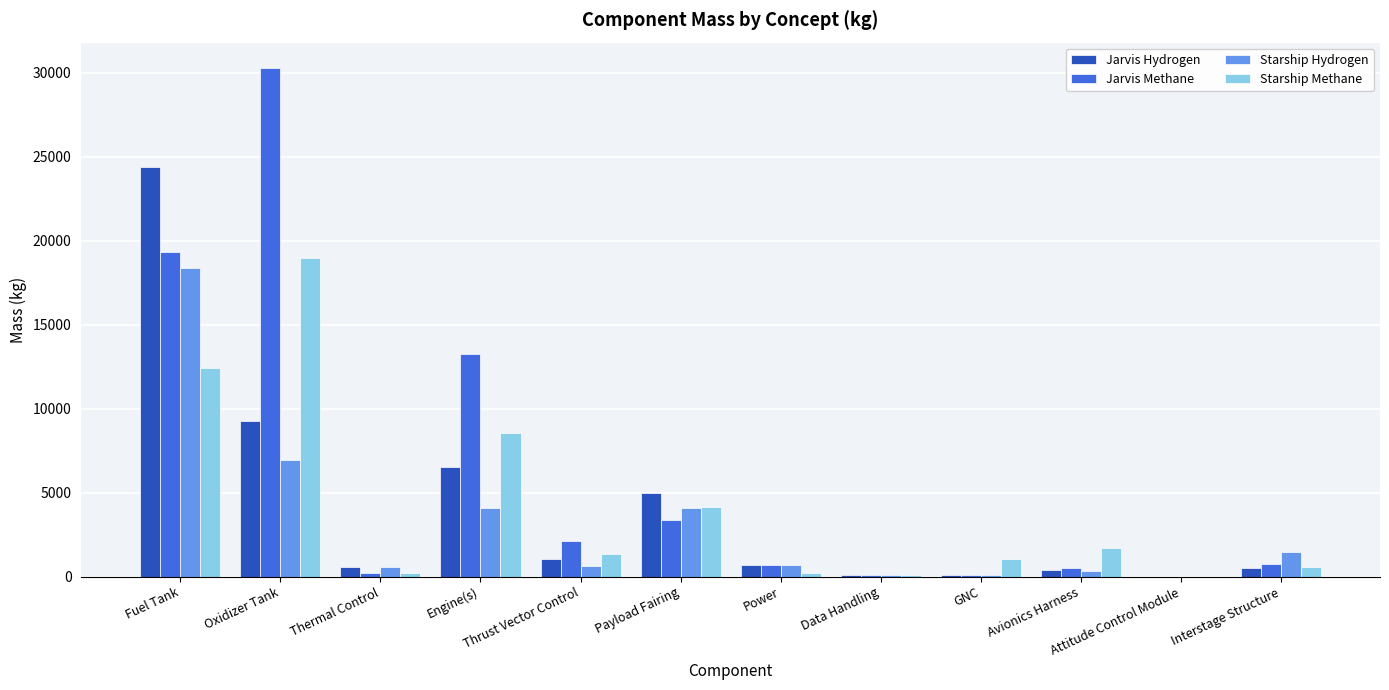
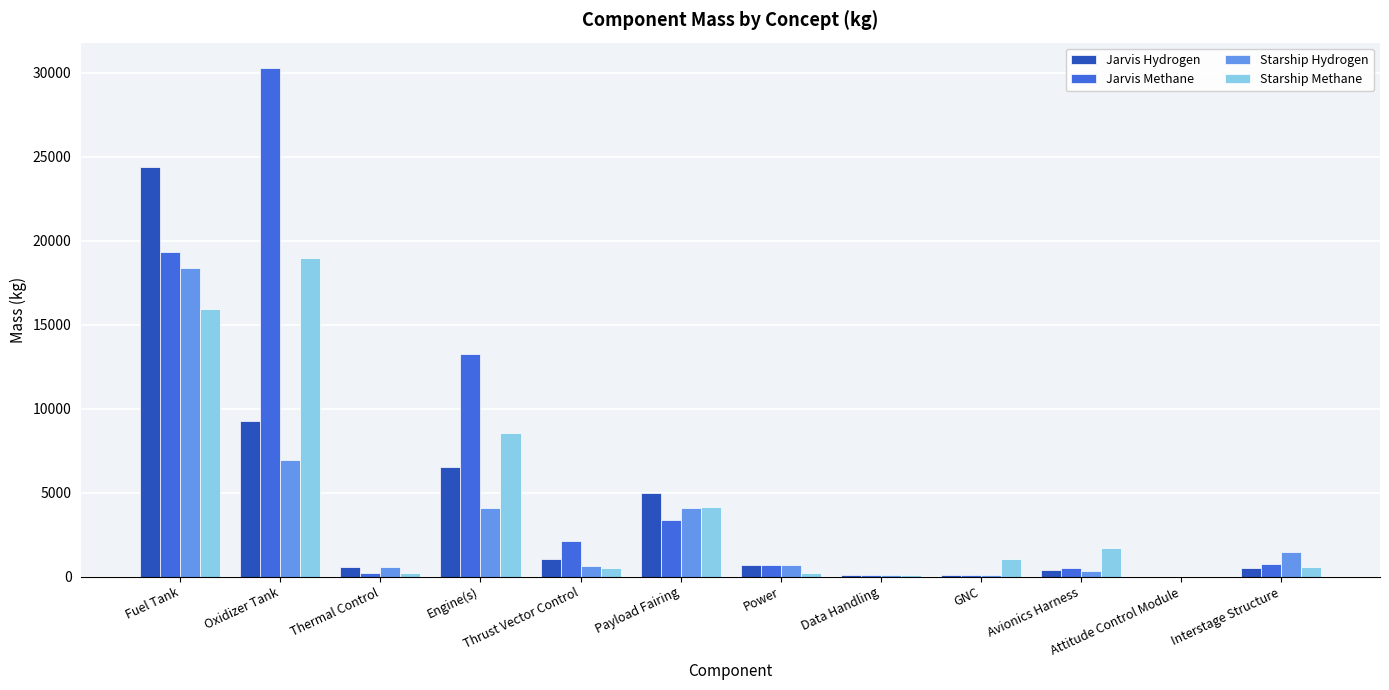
Starship Methane, Fuel Tank: 12400 -> 15900
Starship Methane, Thrust Vector Control: 1400 -> 500
